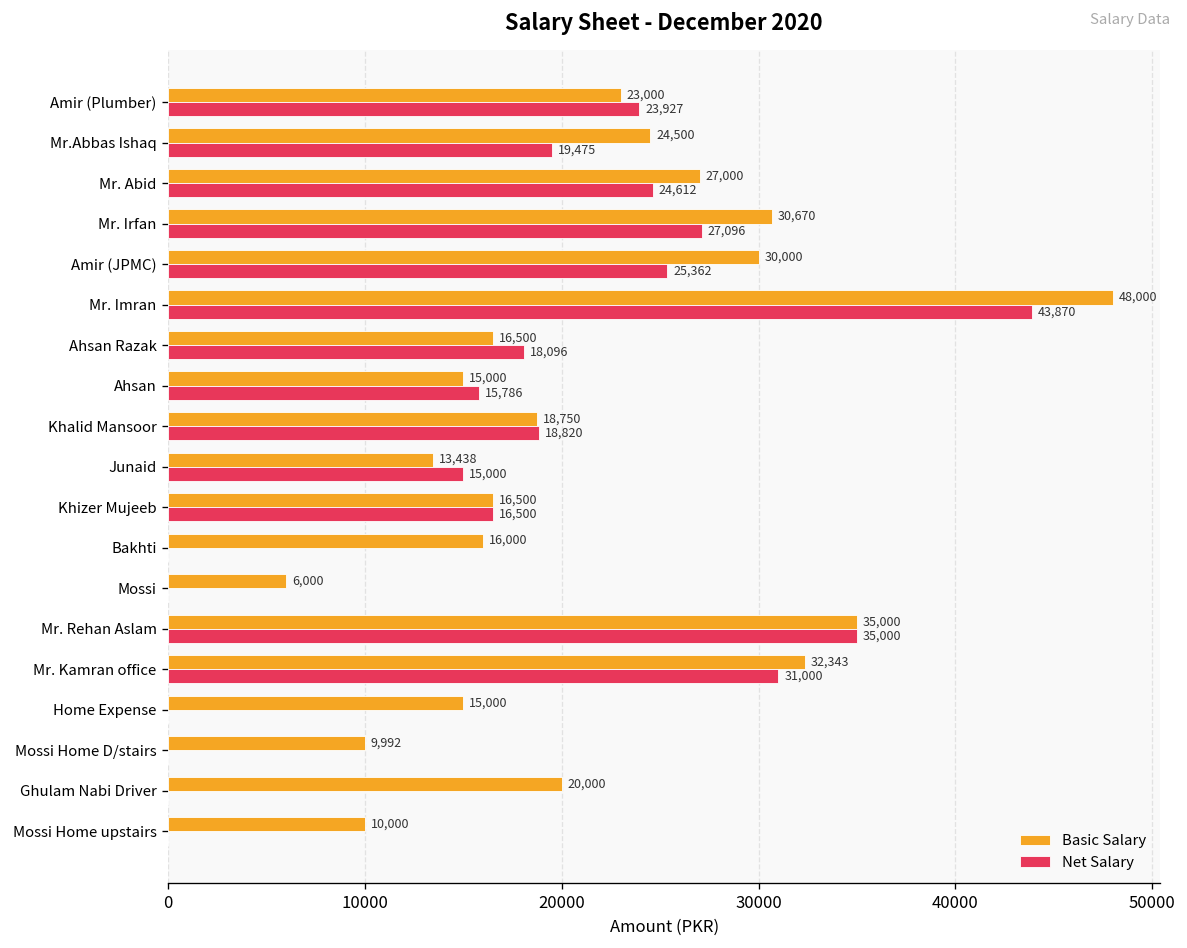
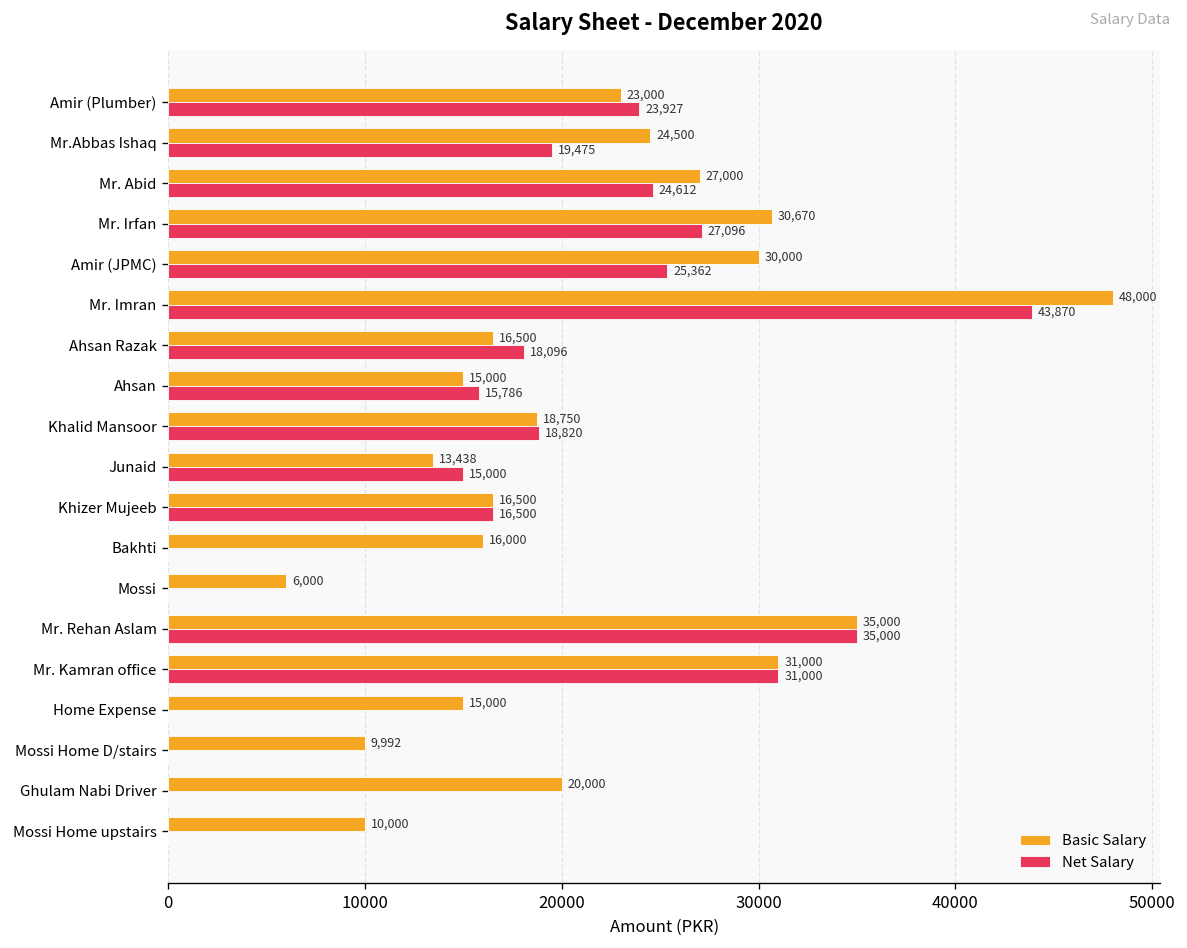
Basic Salary, Mr. Kamran office: 32,343 -> 31,000
